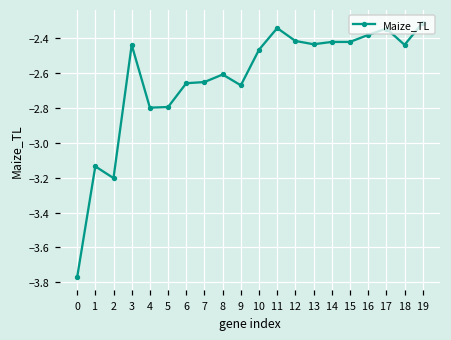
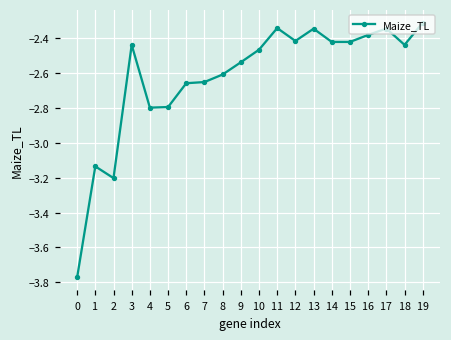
9: -2.67 -> -2.54
13: -2.43 -> -2.35
